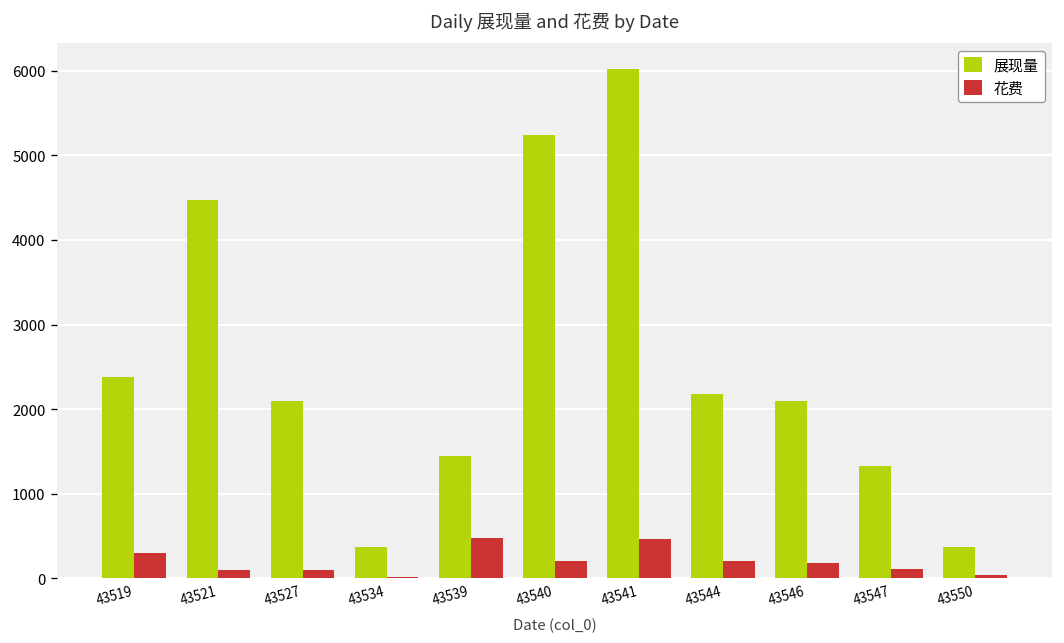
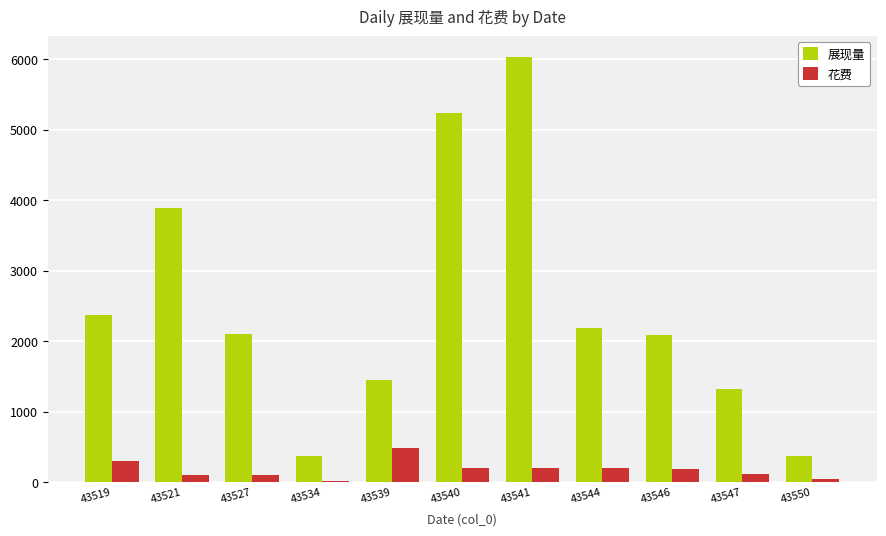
展现量, 43521: 4500 -> 3900
花费, 43541: 500 -> 200
